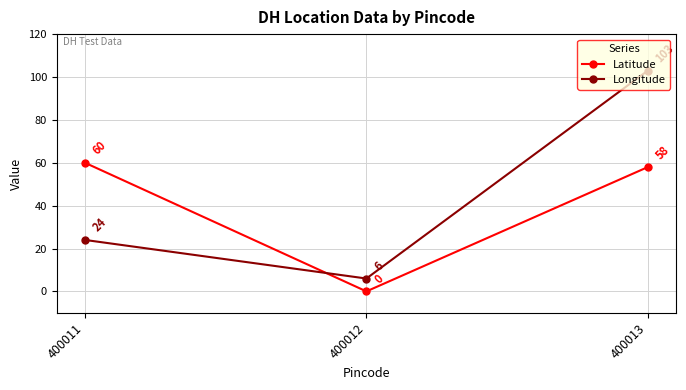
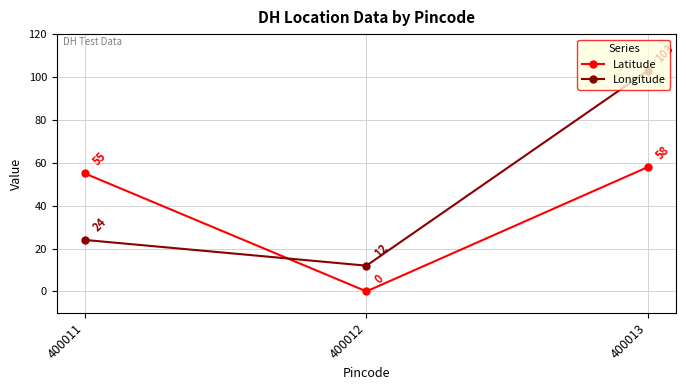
Latitude, 400011: 60 -> 55
Longitude, 400012: 6 -> 12
